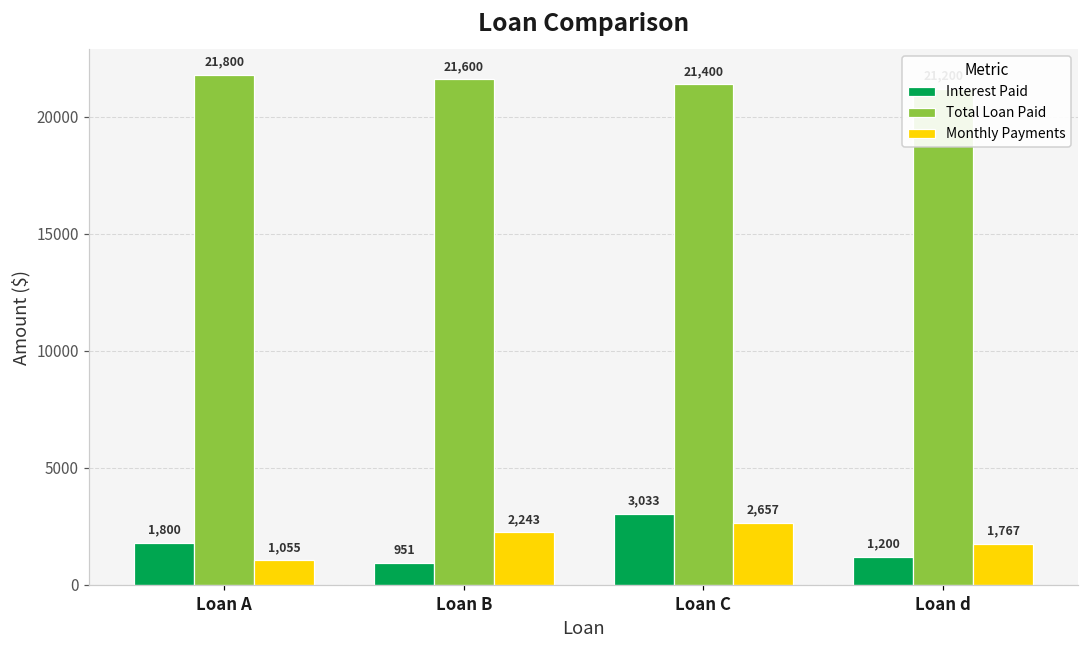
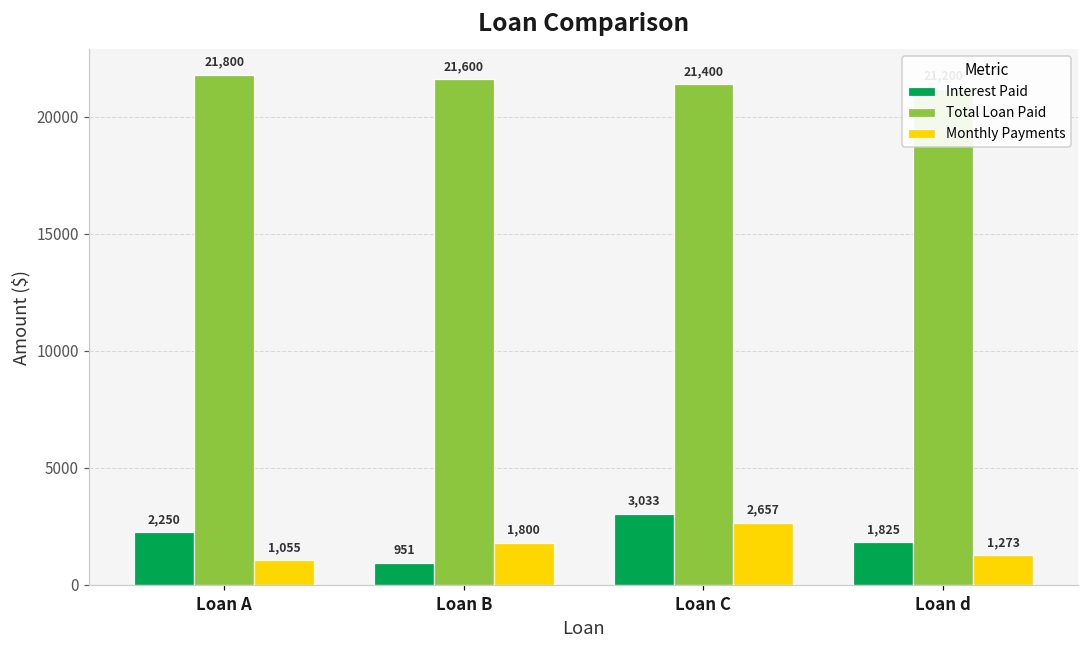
Interest Paid, Loan A: 1,800 -> 2,250
Monthly Payments, Loan B: 2,243 -> 1,800
Interest Paid, Loan d: 1,200 -> 1,825
Monthly Payments, Loan d: 1,767 -> 1,273
